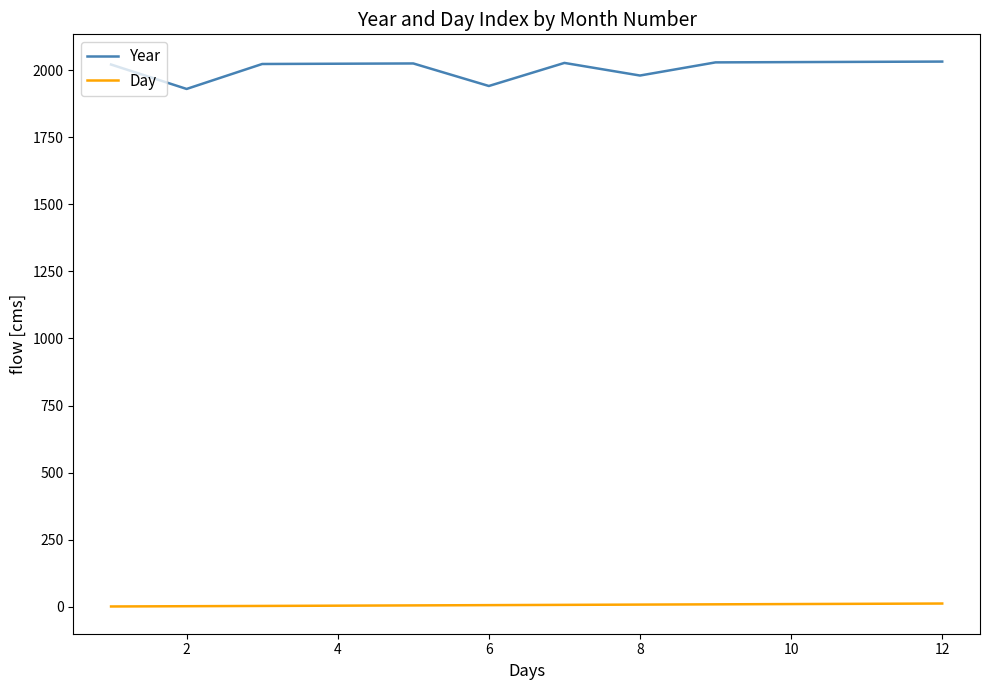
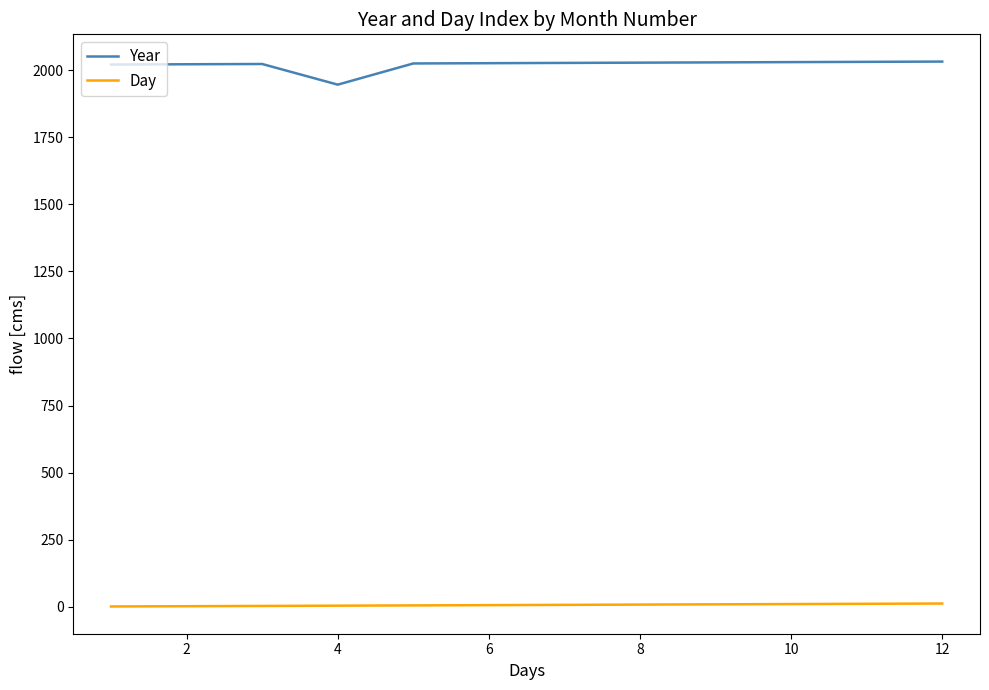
Year, 2: 1930 -> 2020
Year, 4: 2020 -> 1950
Year, 6: 1940 -> 2030
Year, 8: 1980 -> 2030
